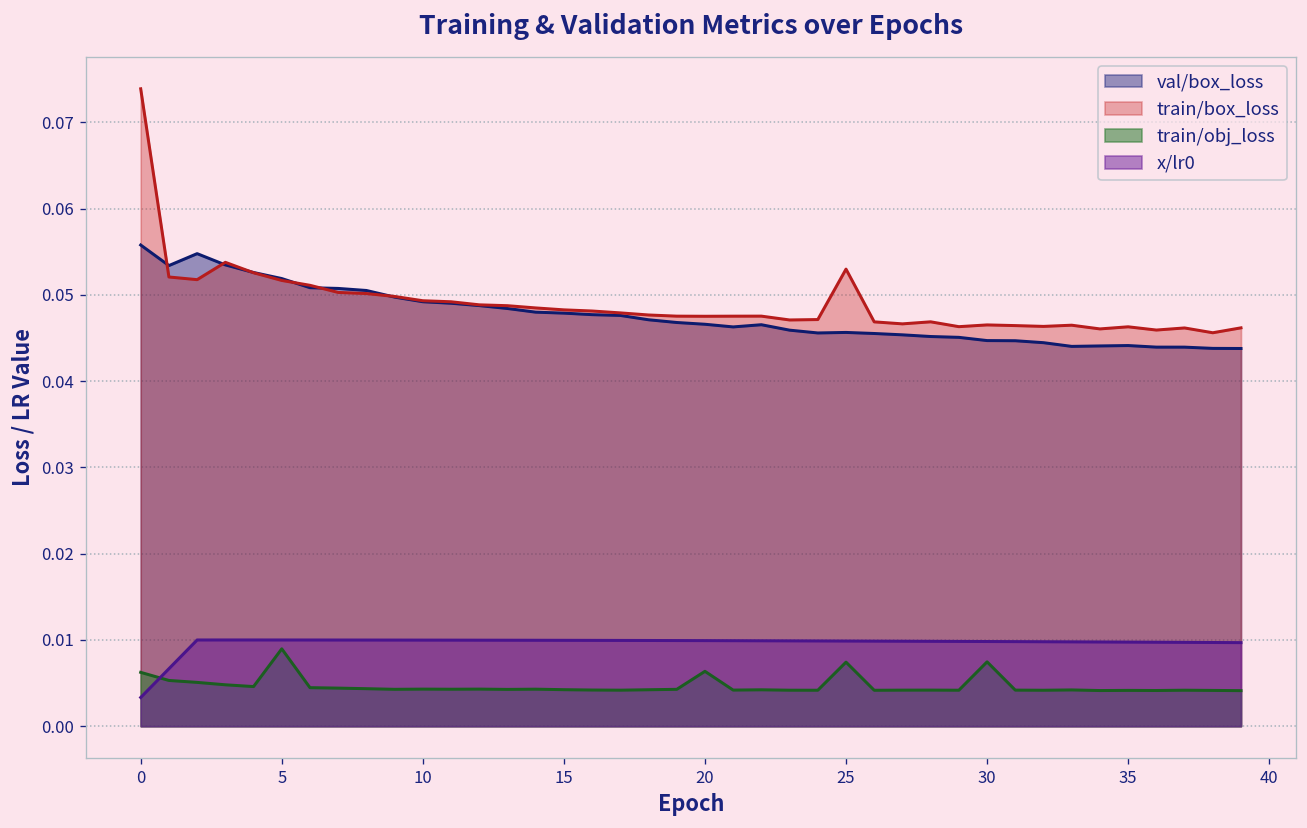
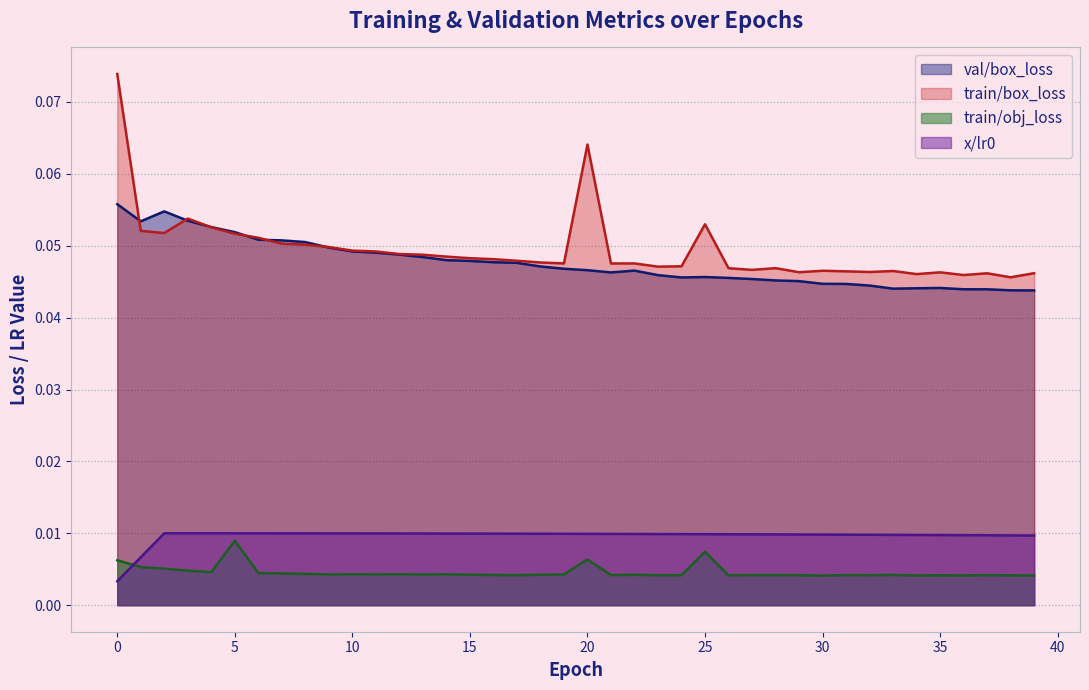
train/box_loss, 20: 0.048 -> 0.064
train/obj_loss, 30: 0.007 -> 0.004
